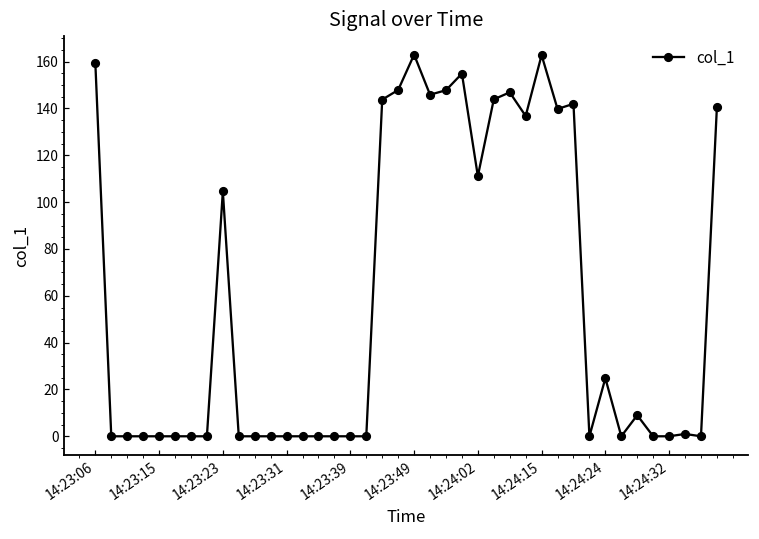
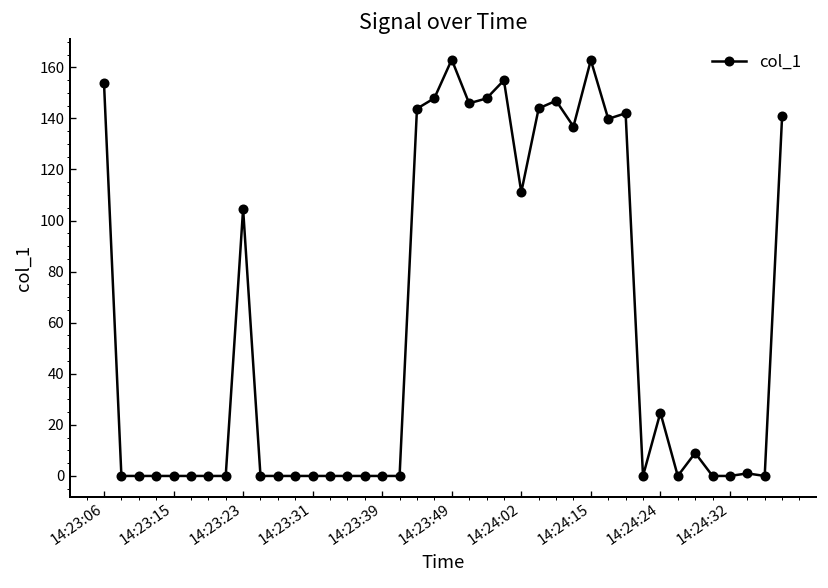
14:23:06: 159 -> 154
